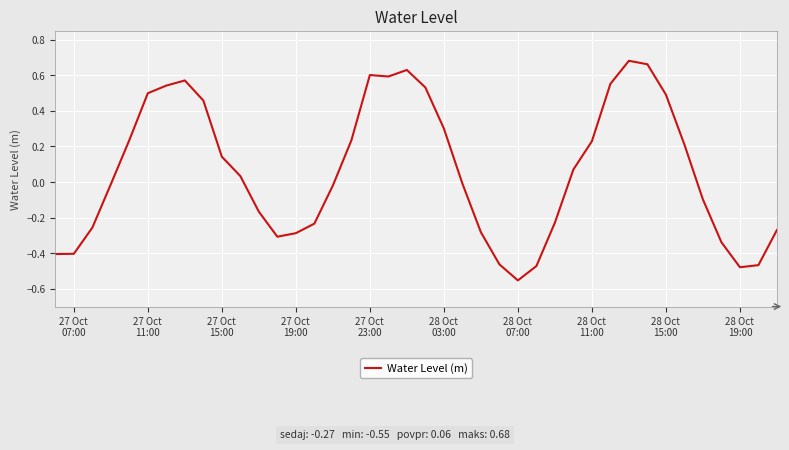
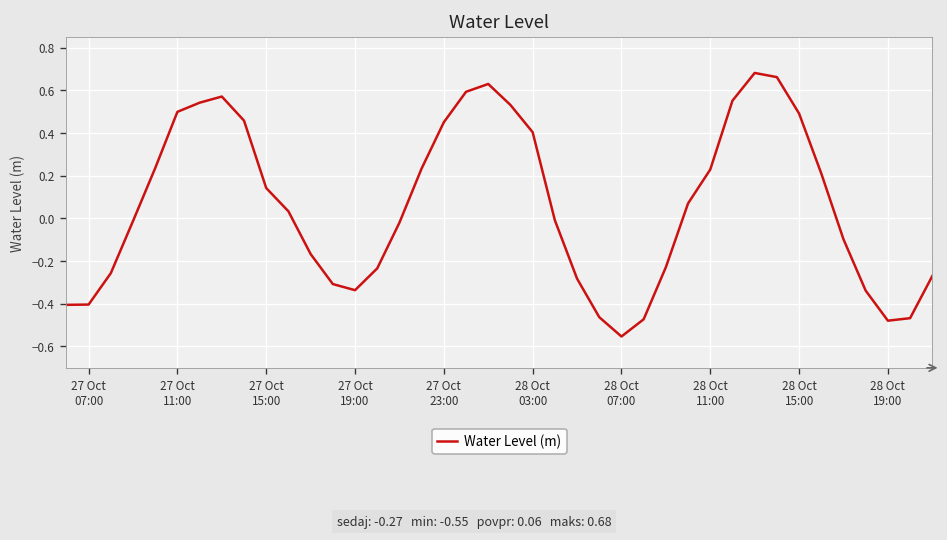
27 Oct 19:00: -0.29 -> -0.34
27 Oct 23:00: 0.60 -> 0.45
28 Oct 03:00: 0.30 -> 0.40
